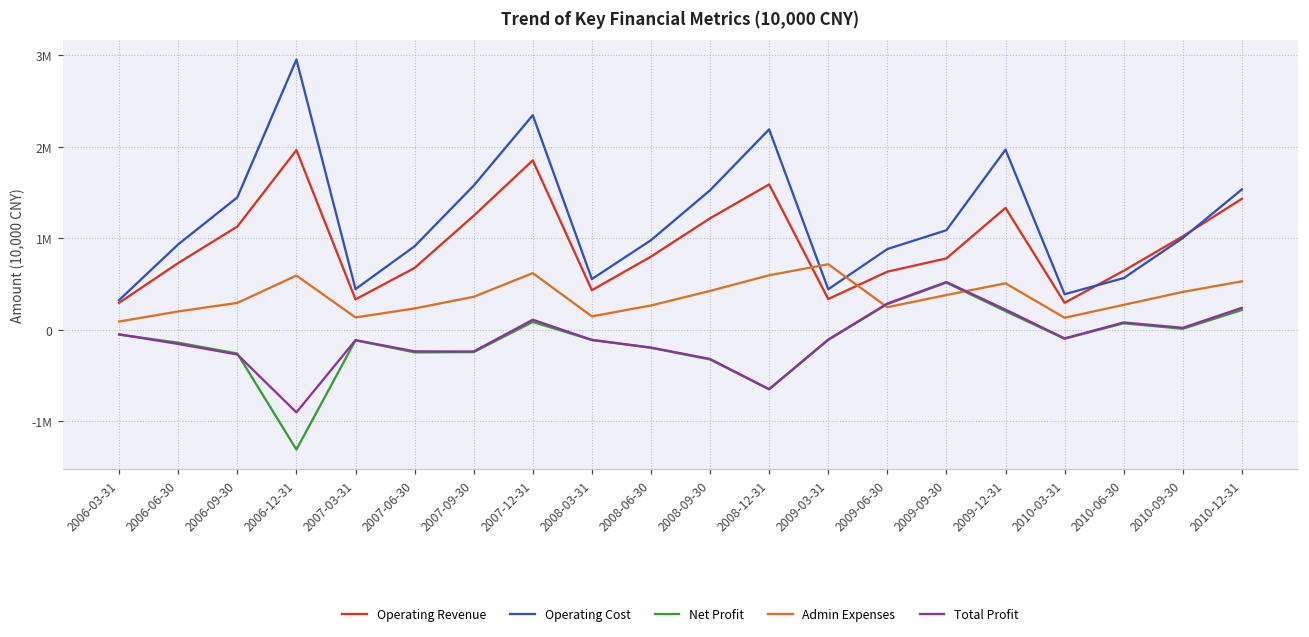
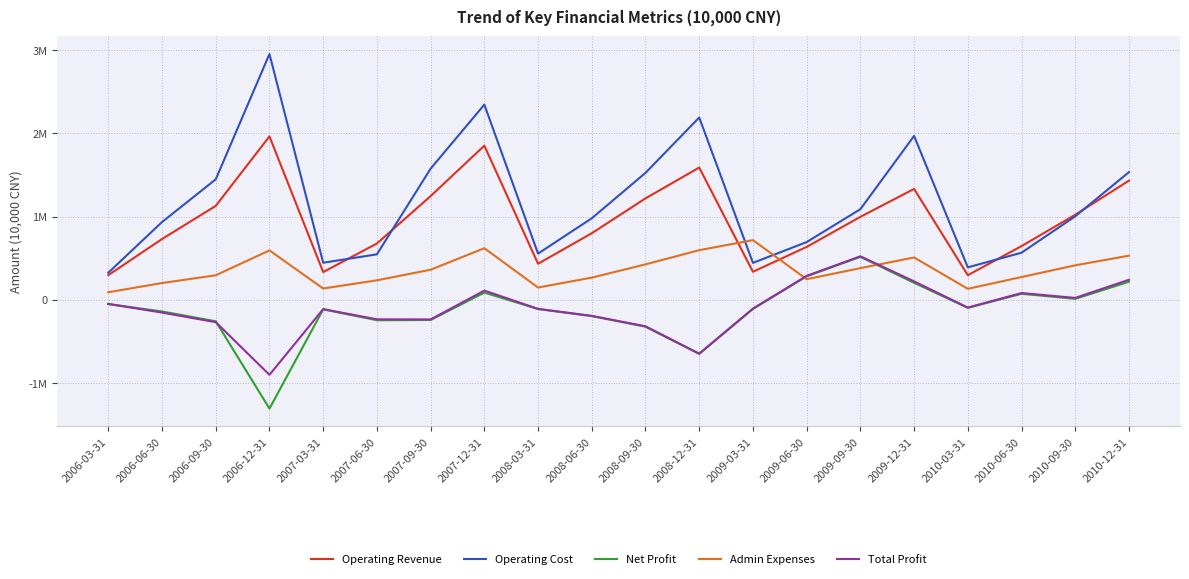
Operating Cost, 2007-06-30: 900000 -> 500000
Operating Cost, 2009-06-30: 900000 -> 700000
Operating Revenue, 2009-09-30: 800000 -> 1000000
